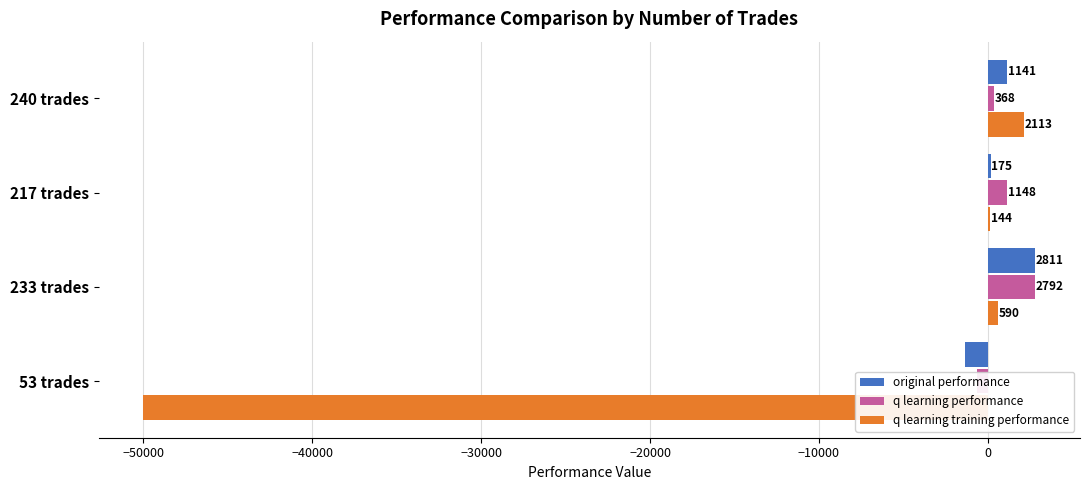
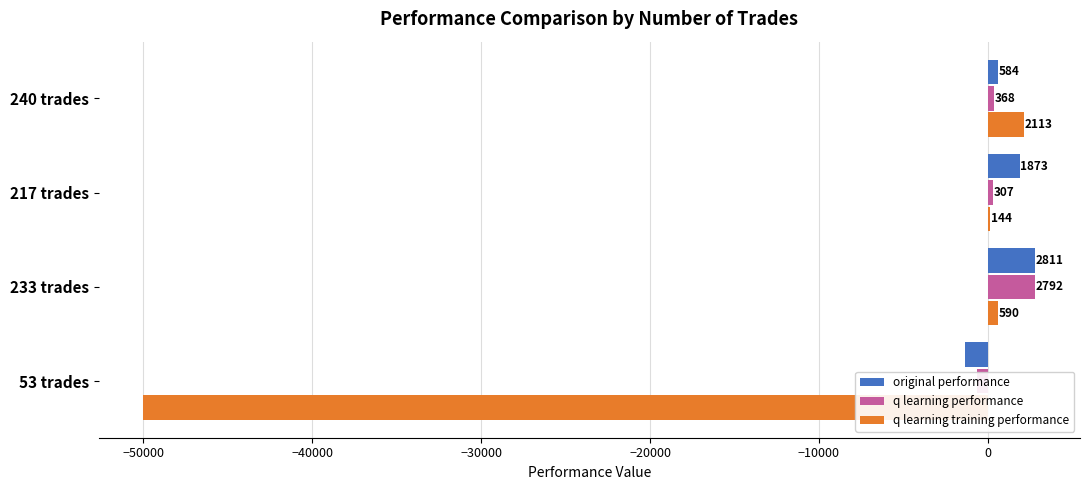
original performance, 240 trades: 1141 -> 584
original performance, 217 trades: 175 -> 1873
q learning performance, 217 trades: 1148 -> 307
